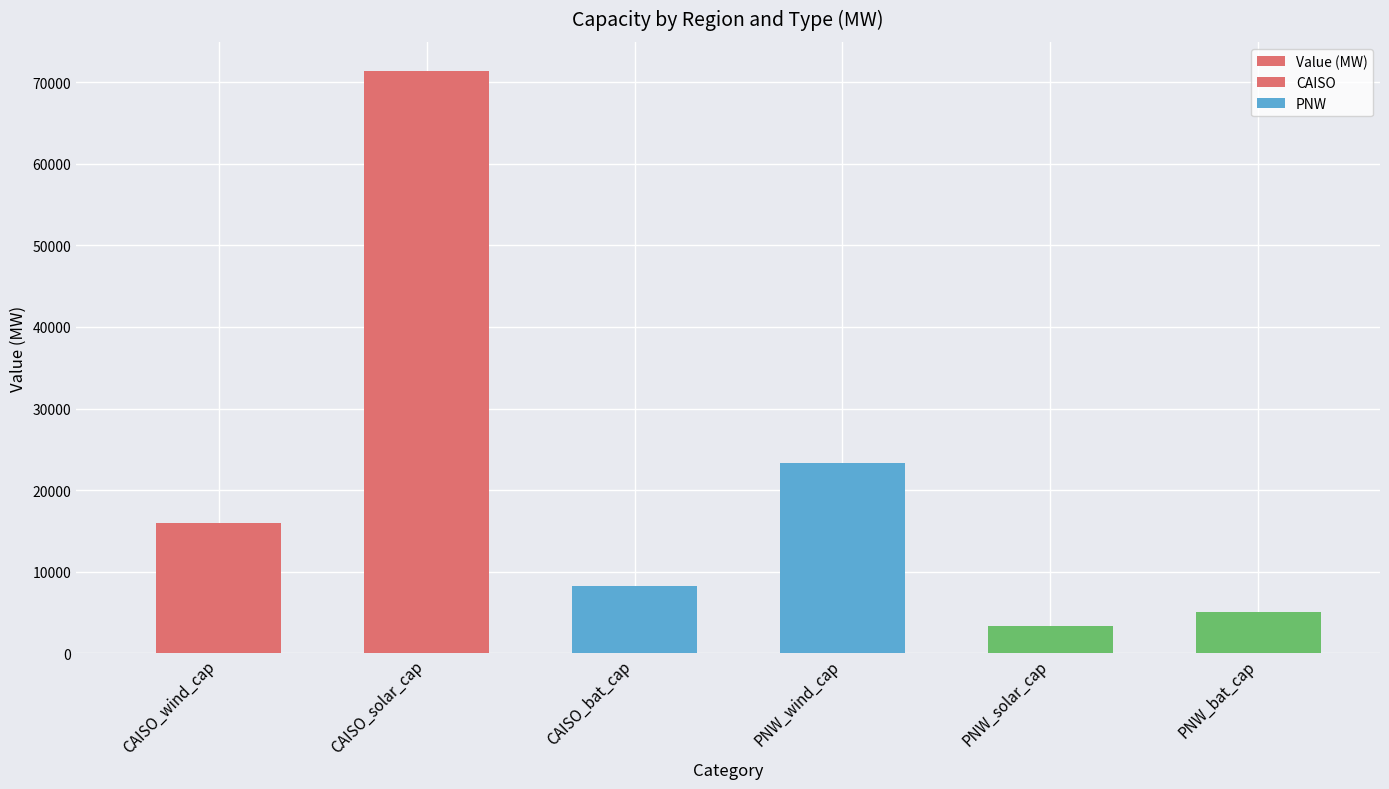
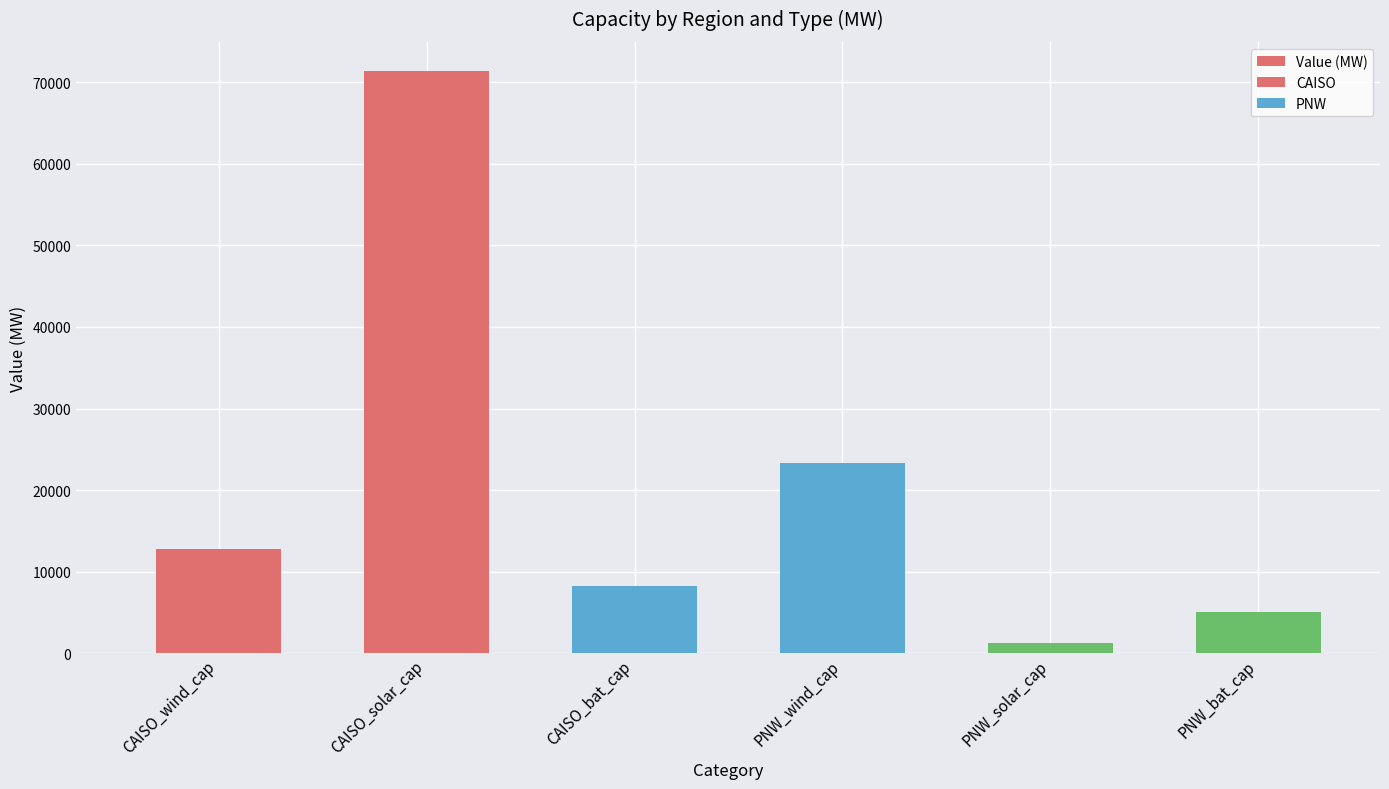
Value (MW), CAISO_wind_cap: 16000 -> 13000
Value (MW), PNW_solar_cap: 3000 -> 1000
